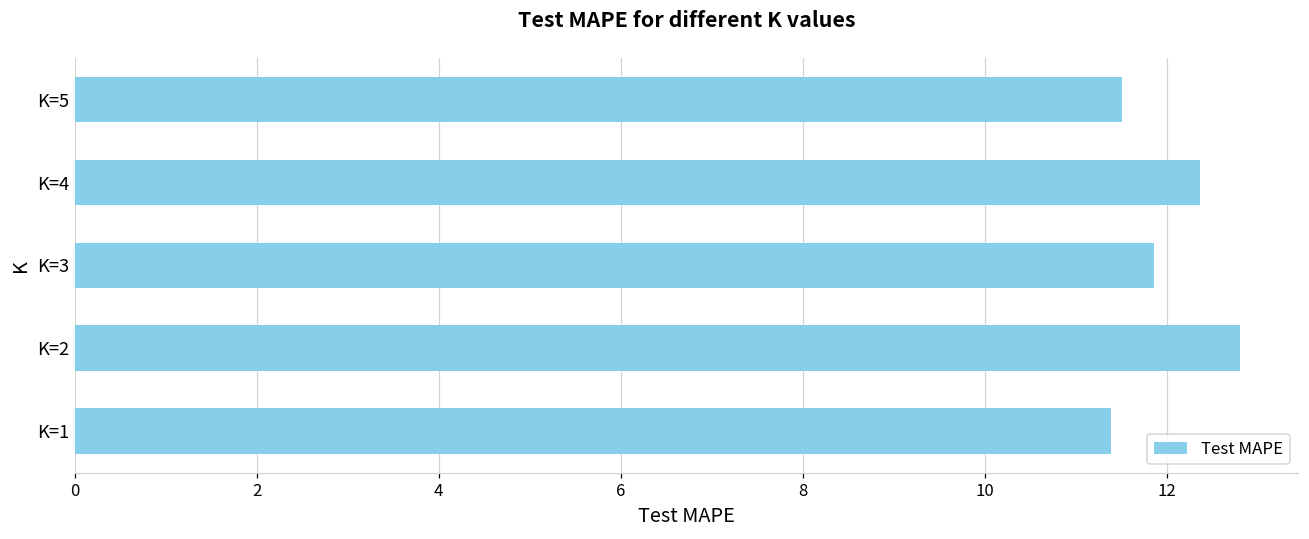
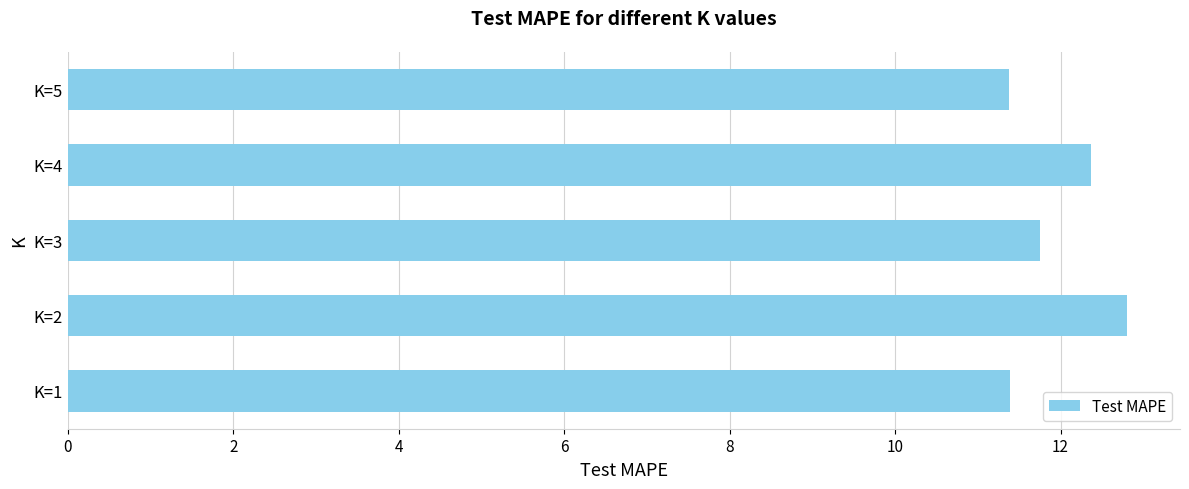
K=5: 11.5 -> 11.4
K=3: 11.9 -> 11.7
